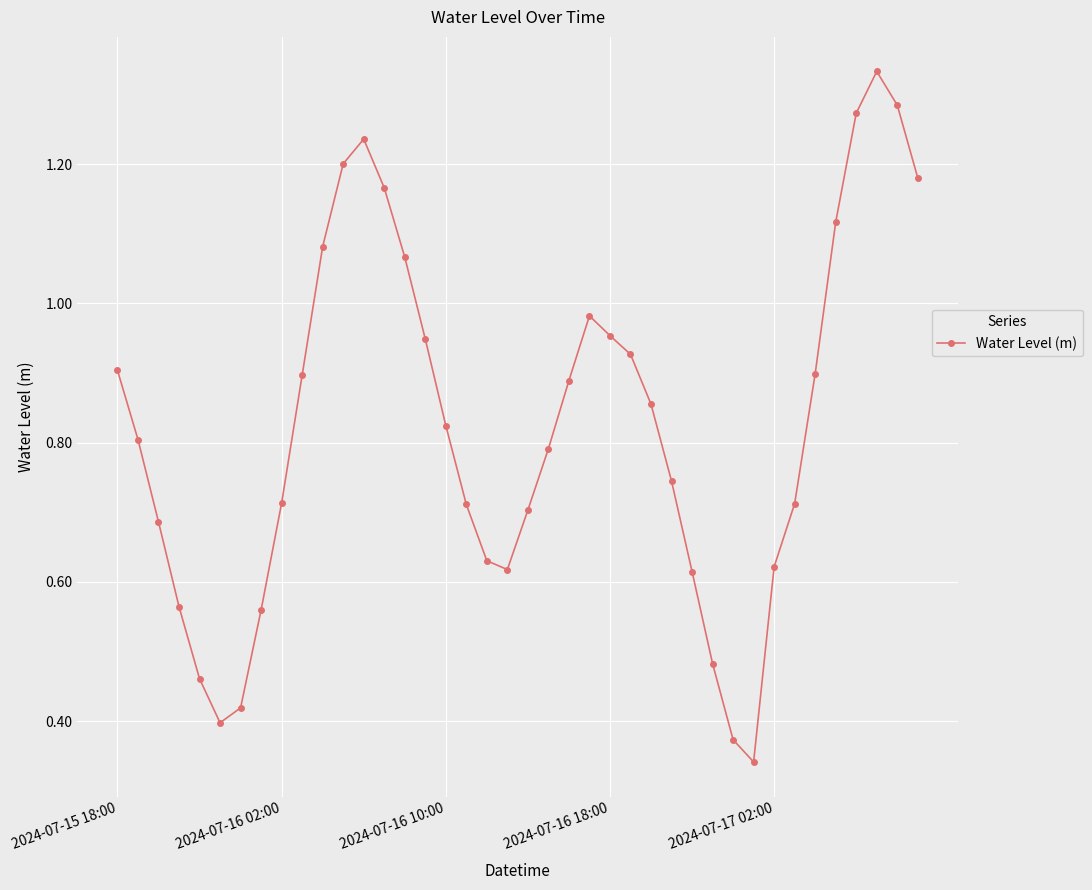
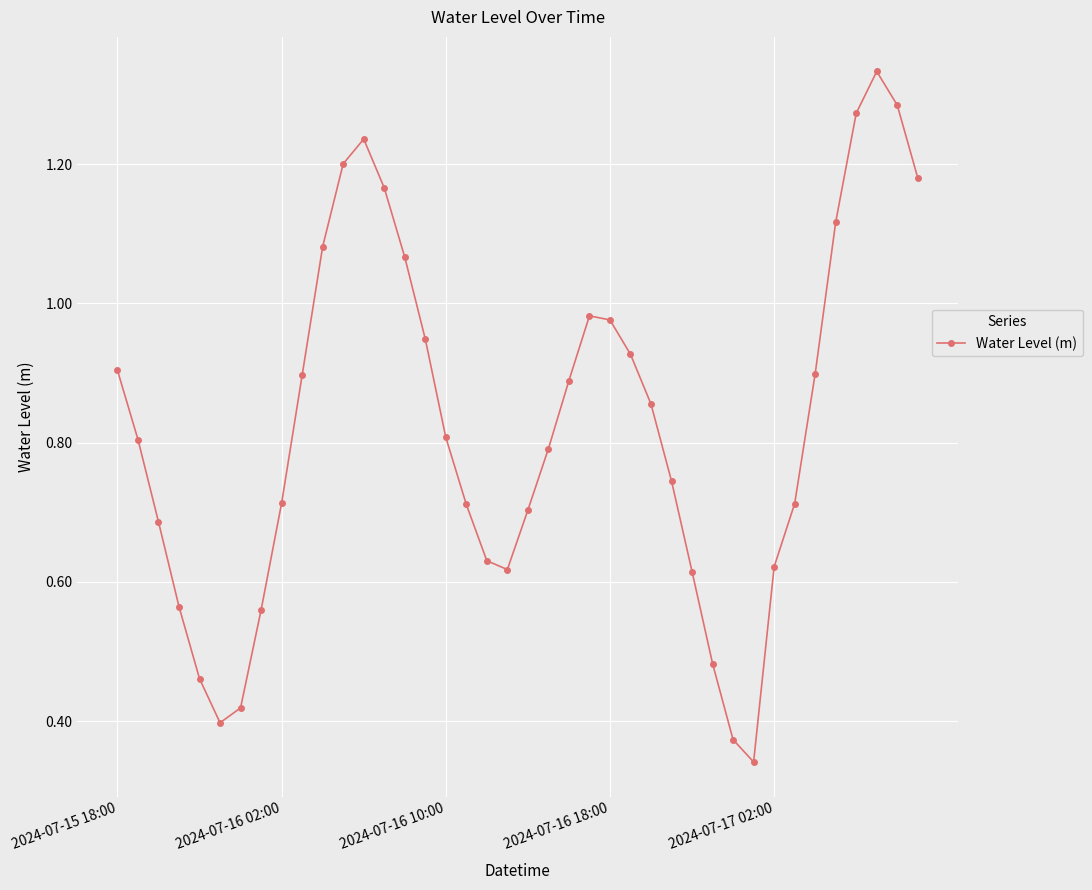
2024-07-16 10:00: 0.82 -> 0.81
2024-07-16 18:00: 0.95 -> 0.98
